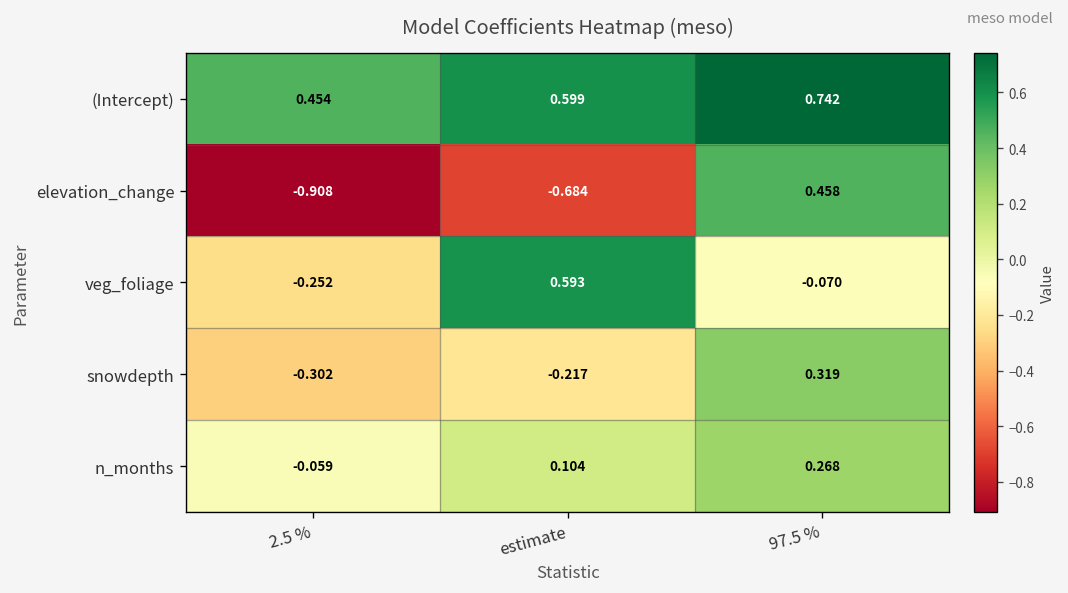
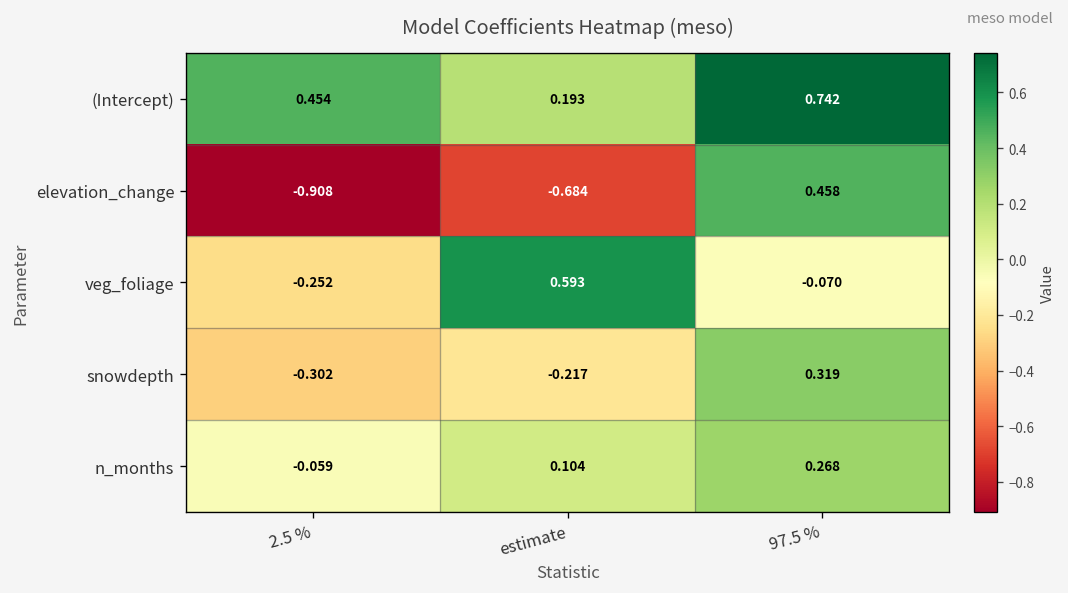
(Intercept), estimate: 0.599 -> 0.193
